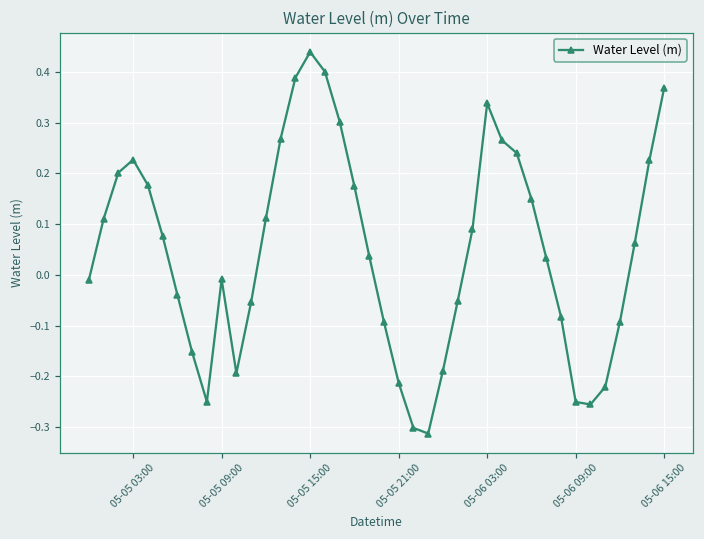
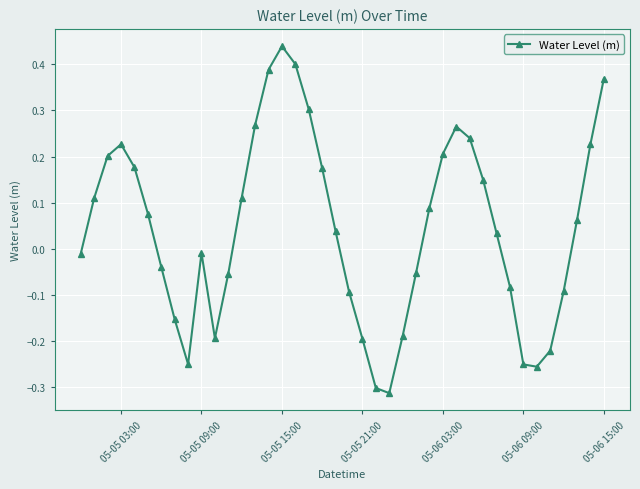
05-05 21:00: -0.21 -> -0.19
05-06 03:00: 0.34 -> 0.21
